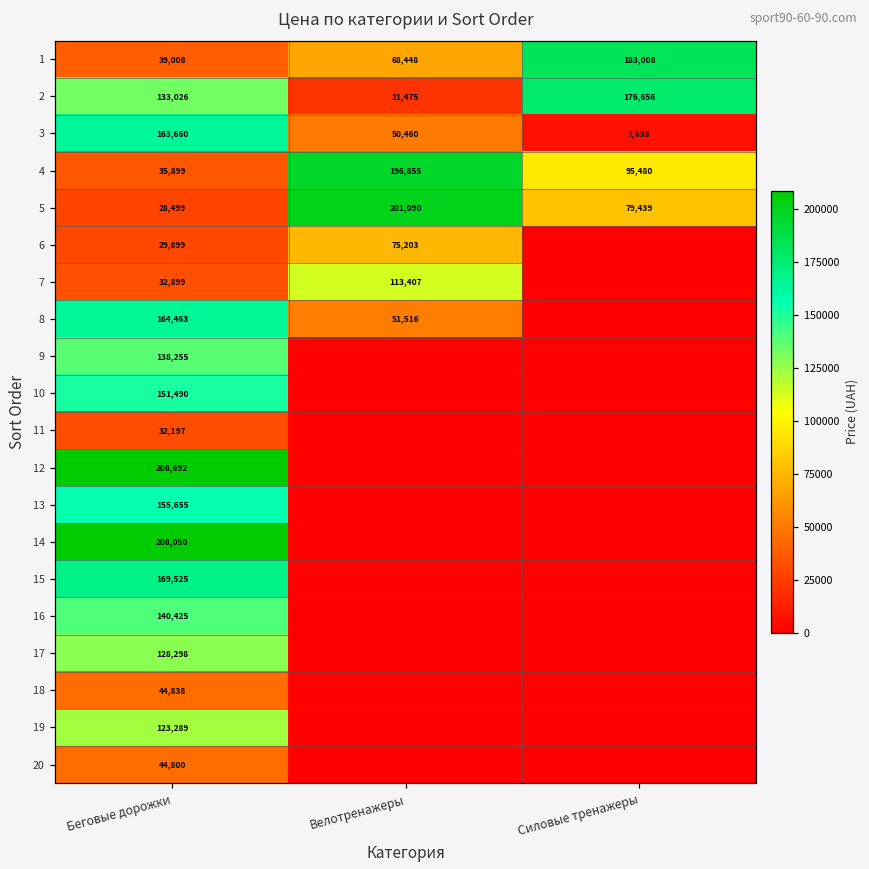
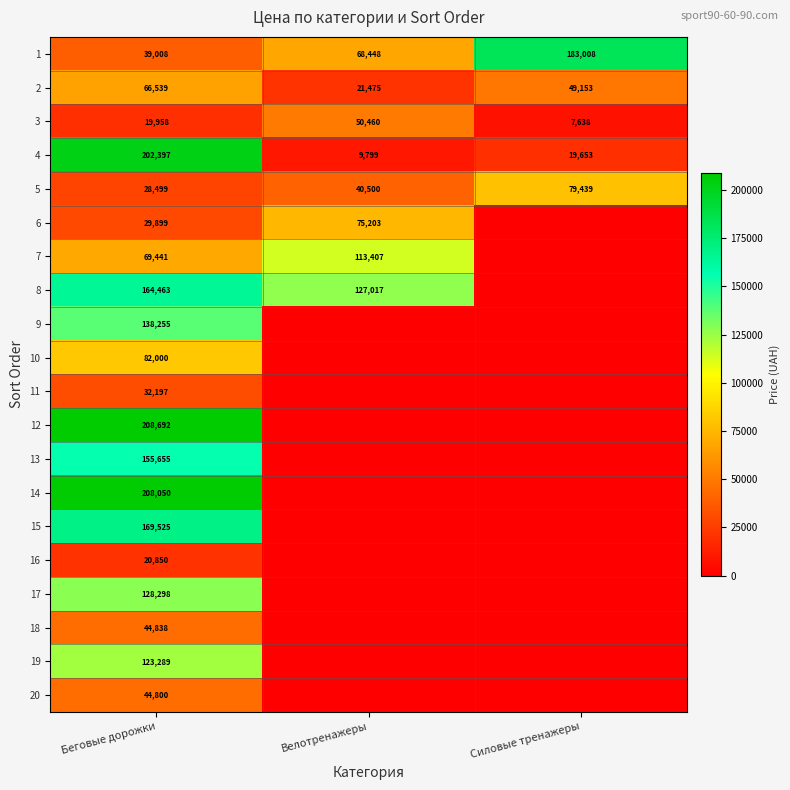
2, Беговые дорожки: 133,026 -> 66,539
2, Силовые тренажеры: 176,656 -> 49,153
3, Беговые дорожки: 163,660 -> 19,958
4, Беговые дорожки: 35,899 -> 202,397
4, Велотренажеры: 196,855 -> 9,799
4, Силовые тренажеры: 95,480 -> 19,653
5, Велотренажеры: 201,090 -> 40,500
7, Беговые дорожки: 32,899 -> 69,441
8, Велотренажеры: 51,516 -> 127,017
10, Беговые дорожки: 151,490 -> 82,000
16, Беговые дорожки: 140,425 -> 20,850
